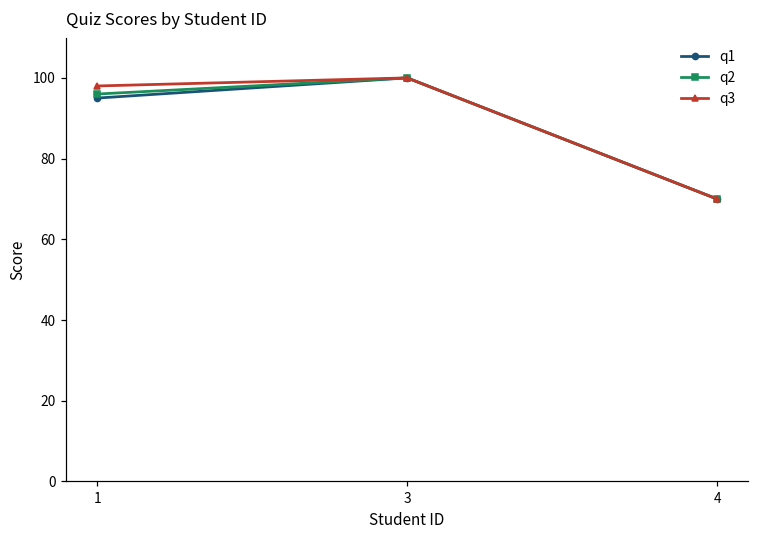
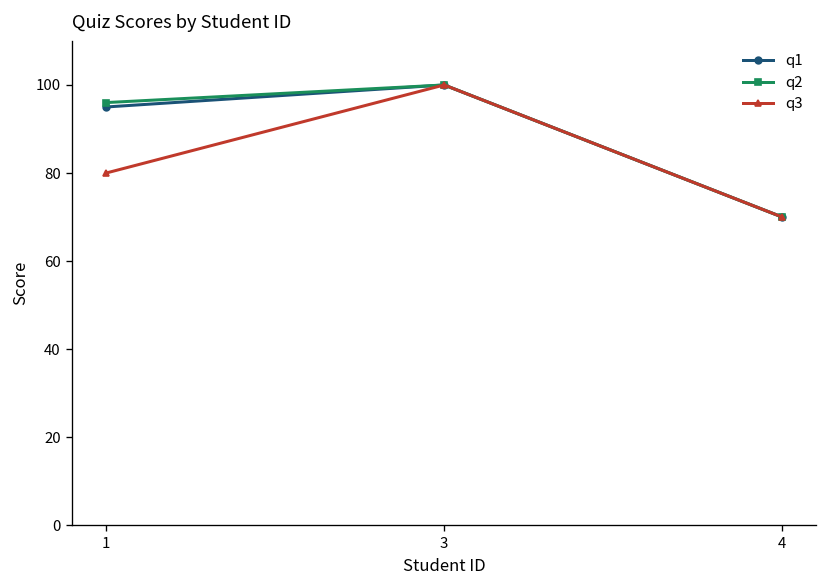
q3, 1: 98 -> 80
